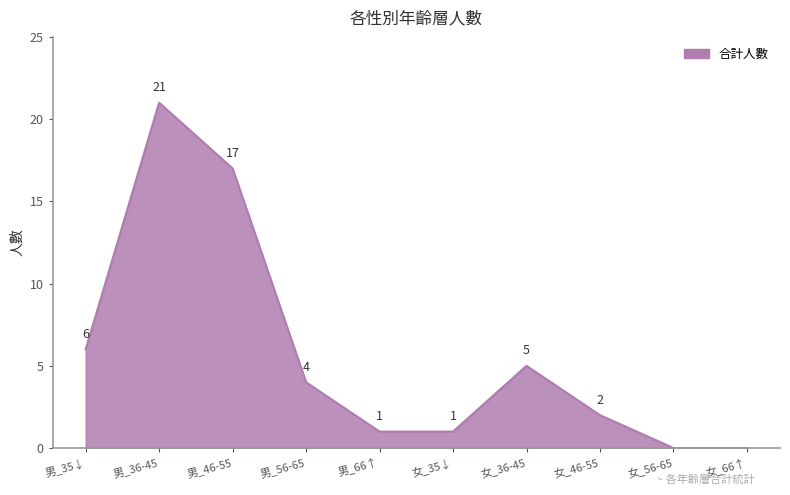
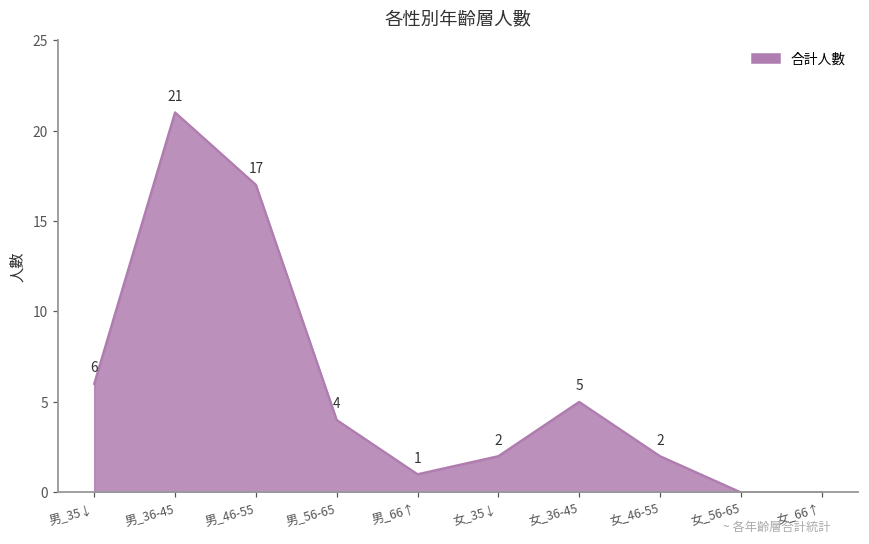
女_35↓: 1 -> 2
